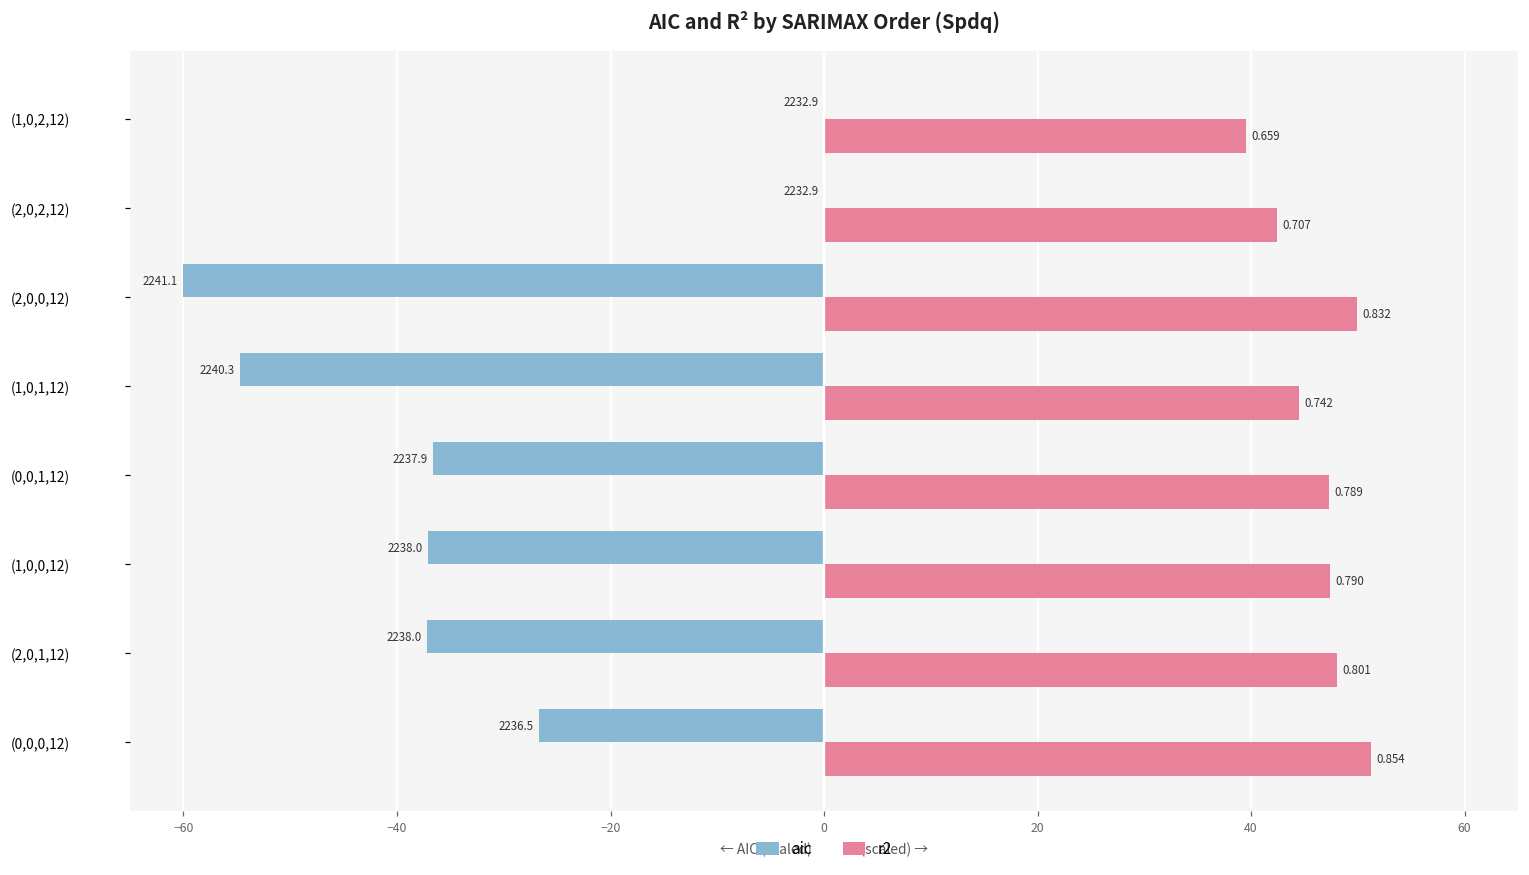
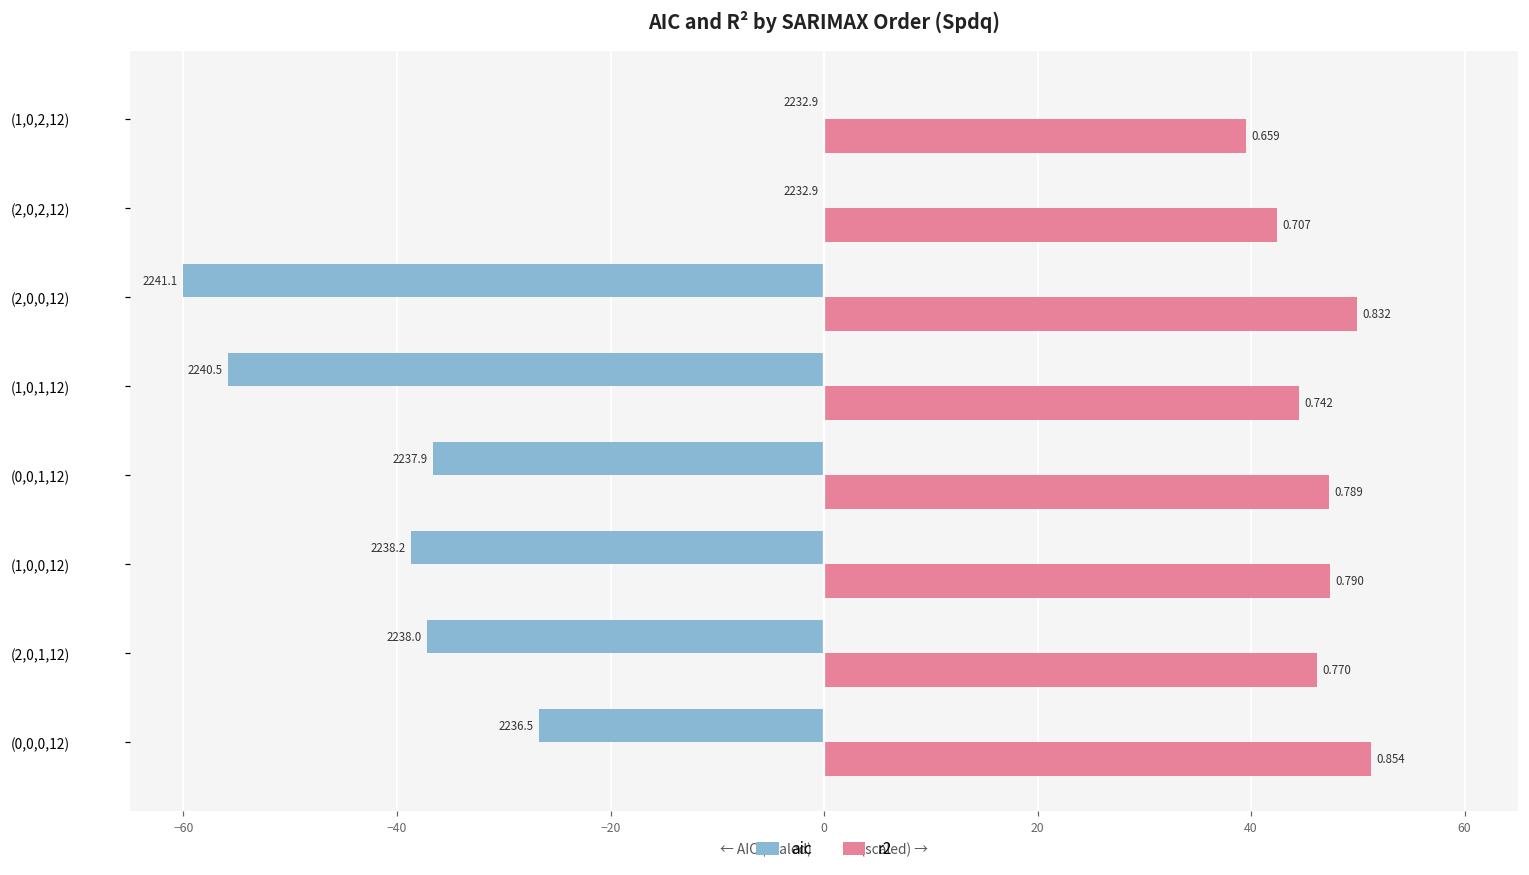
aic, (1,0,1,12): 2240.3 -> 2240.5
aic, (1,0,0,12): 2238.0 -> 2238.2
r2, (2,0,1,12): 0.801 -> 0.770
